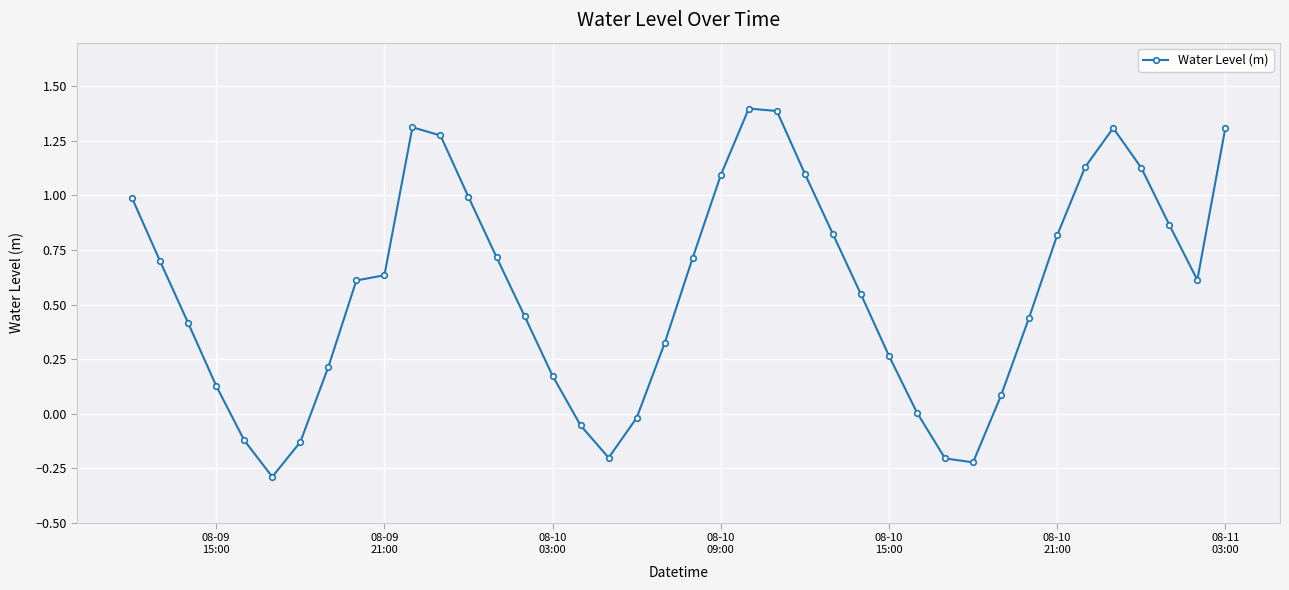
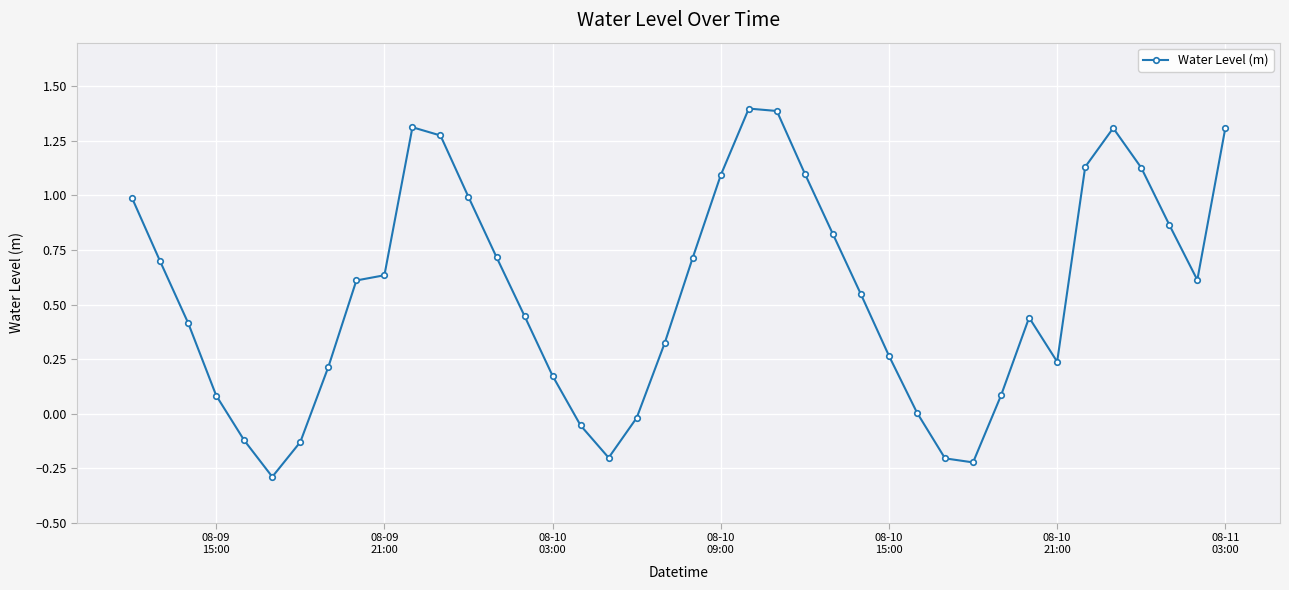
08-09 15:00: 0.13 -> 0.08
08-10 21:00: 0.82 -> 0.24
